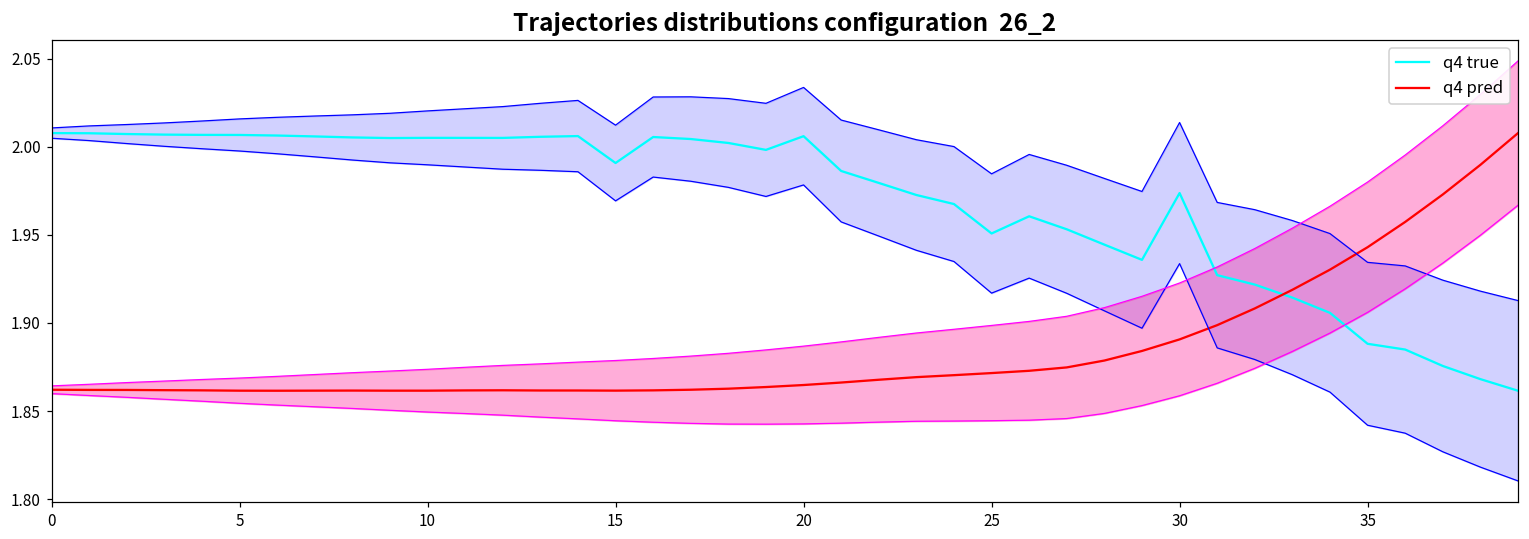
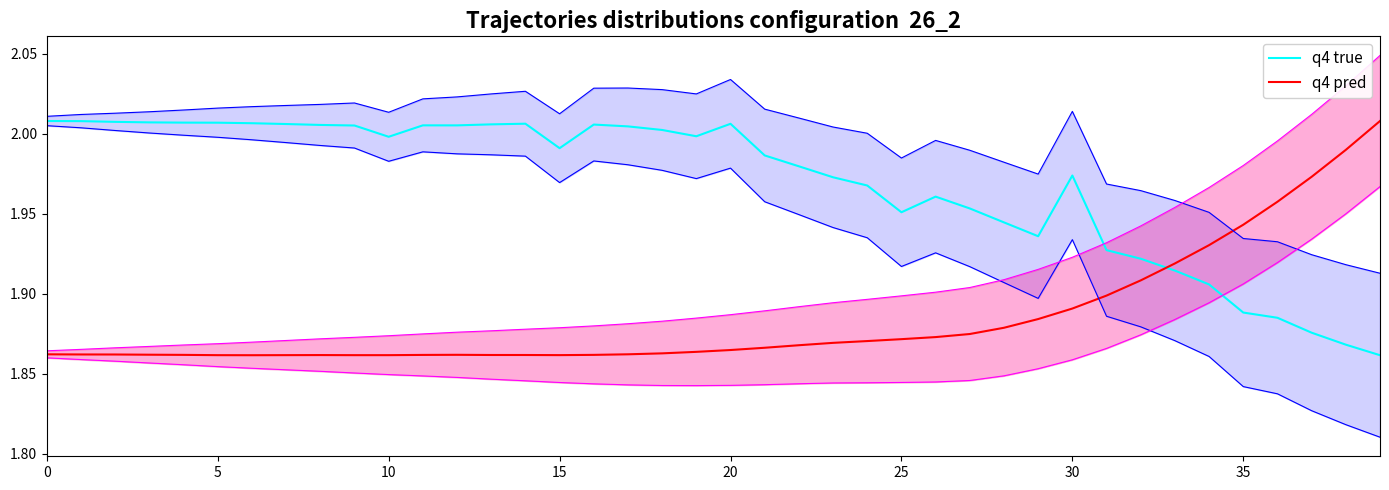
q4 true, 10: 2.005 -> 1.998
